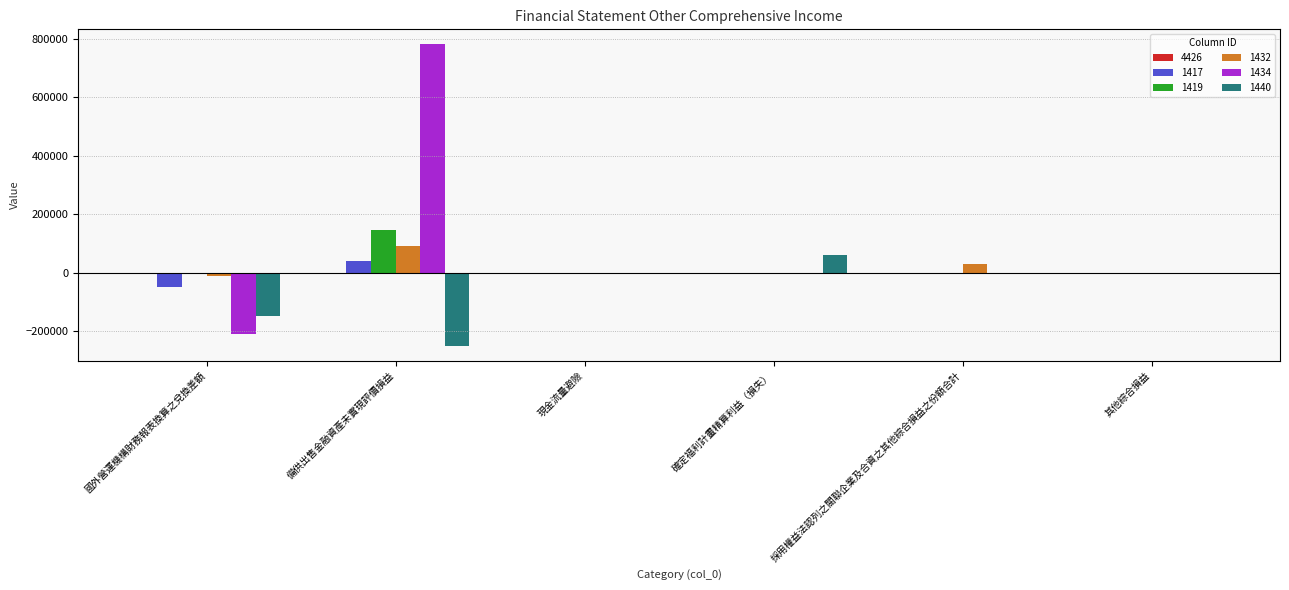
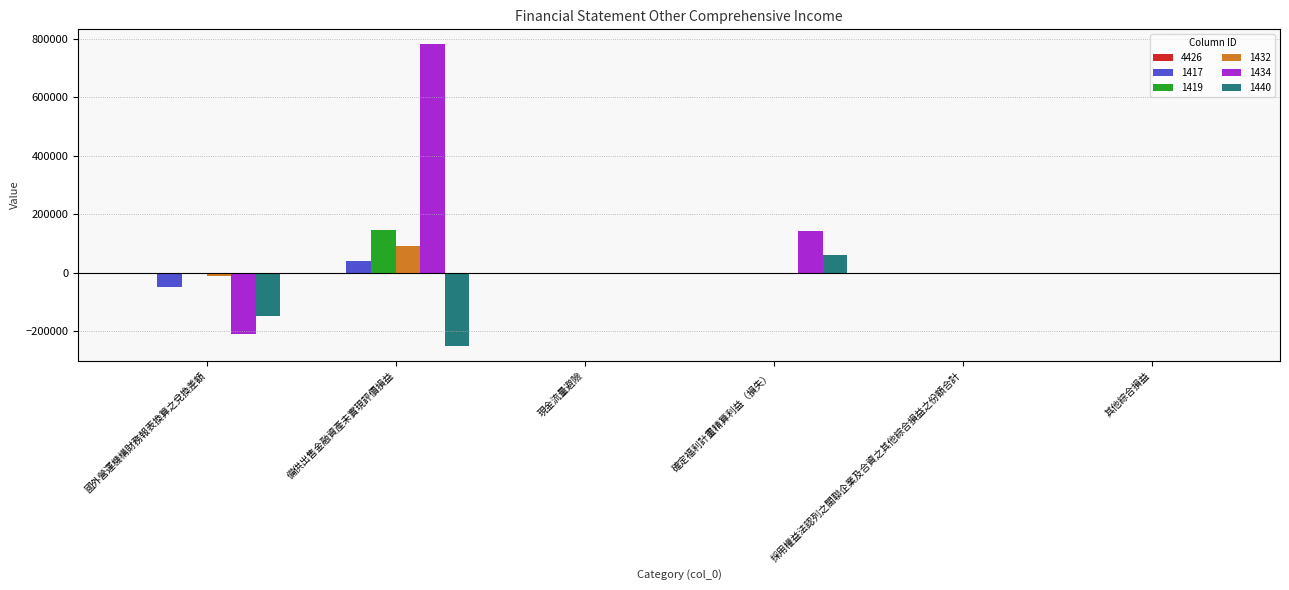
1434, 確定福利計畫精算利益（損失）: 0 -> 140000
1432, 採用權益法認列之關聯企業及合資之其他綜合損益之份額合計: 30000 -> 0
